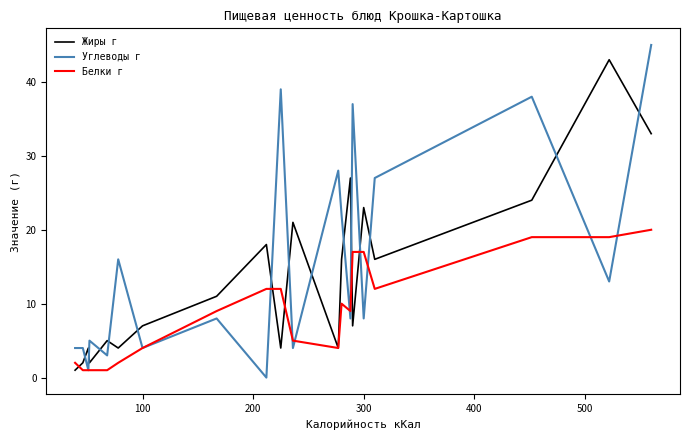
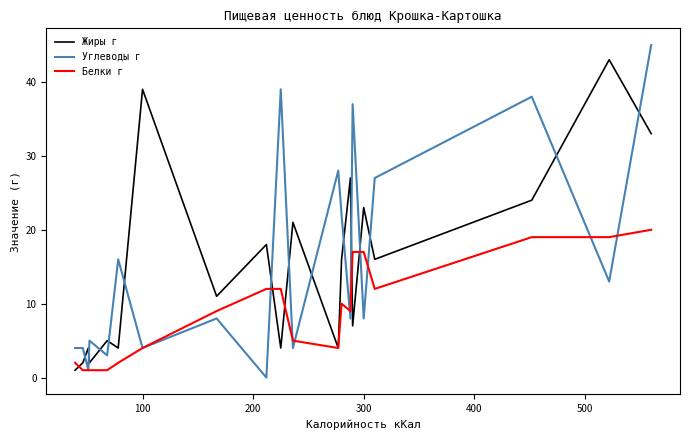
Жиры г, 100: 7 -> 39
